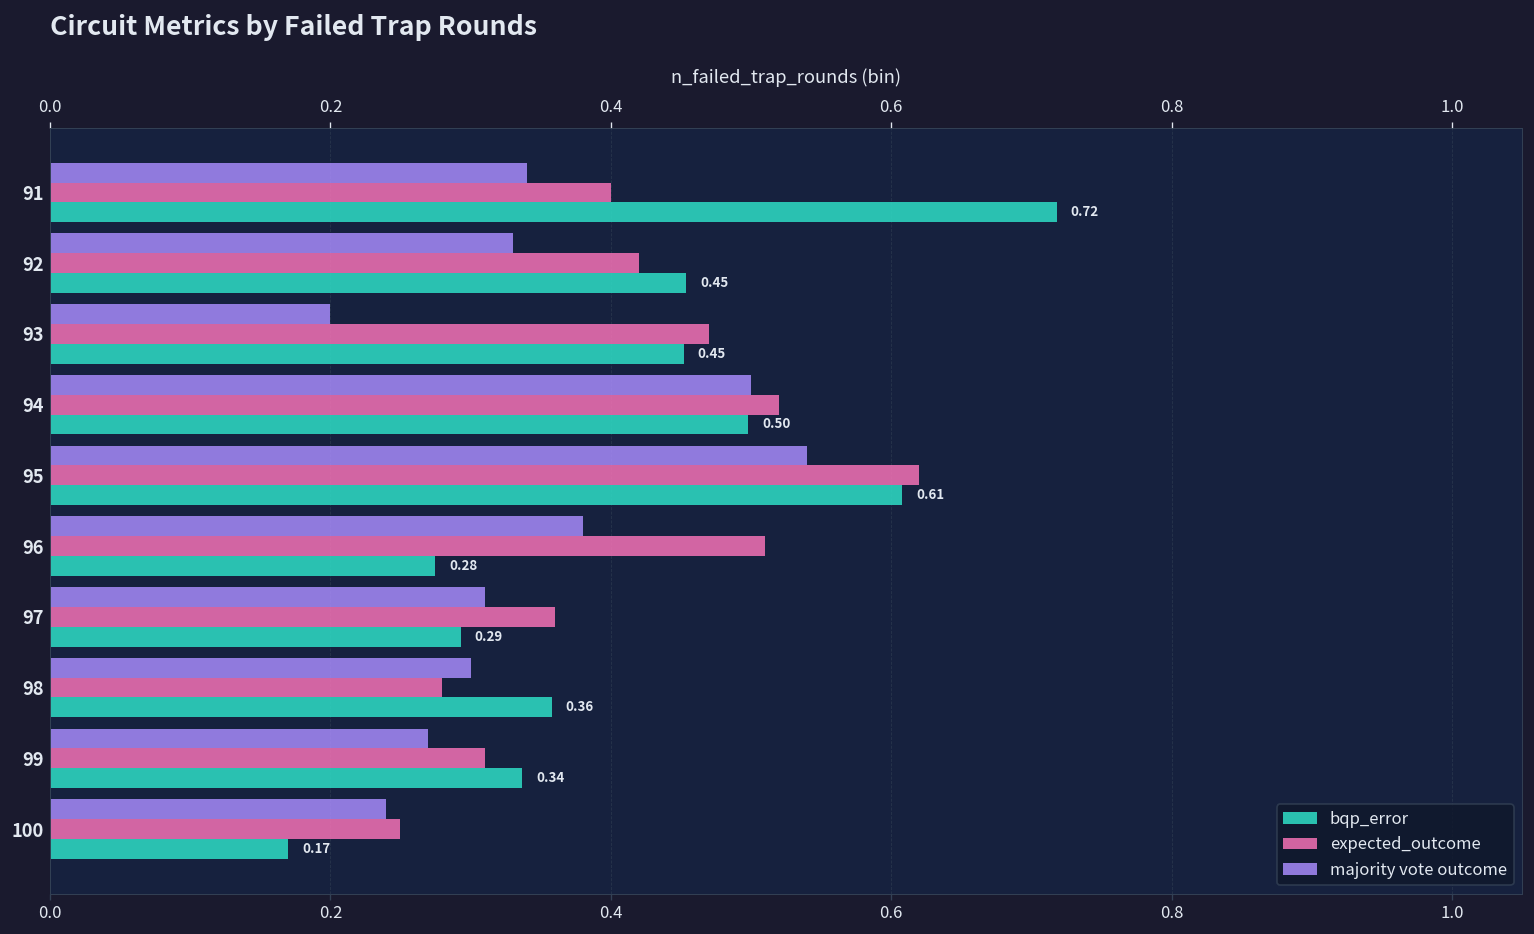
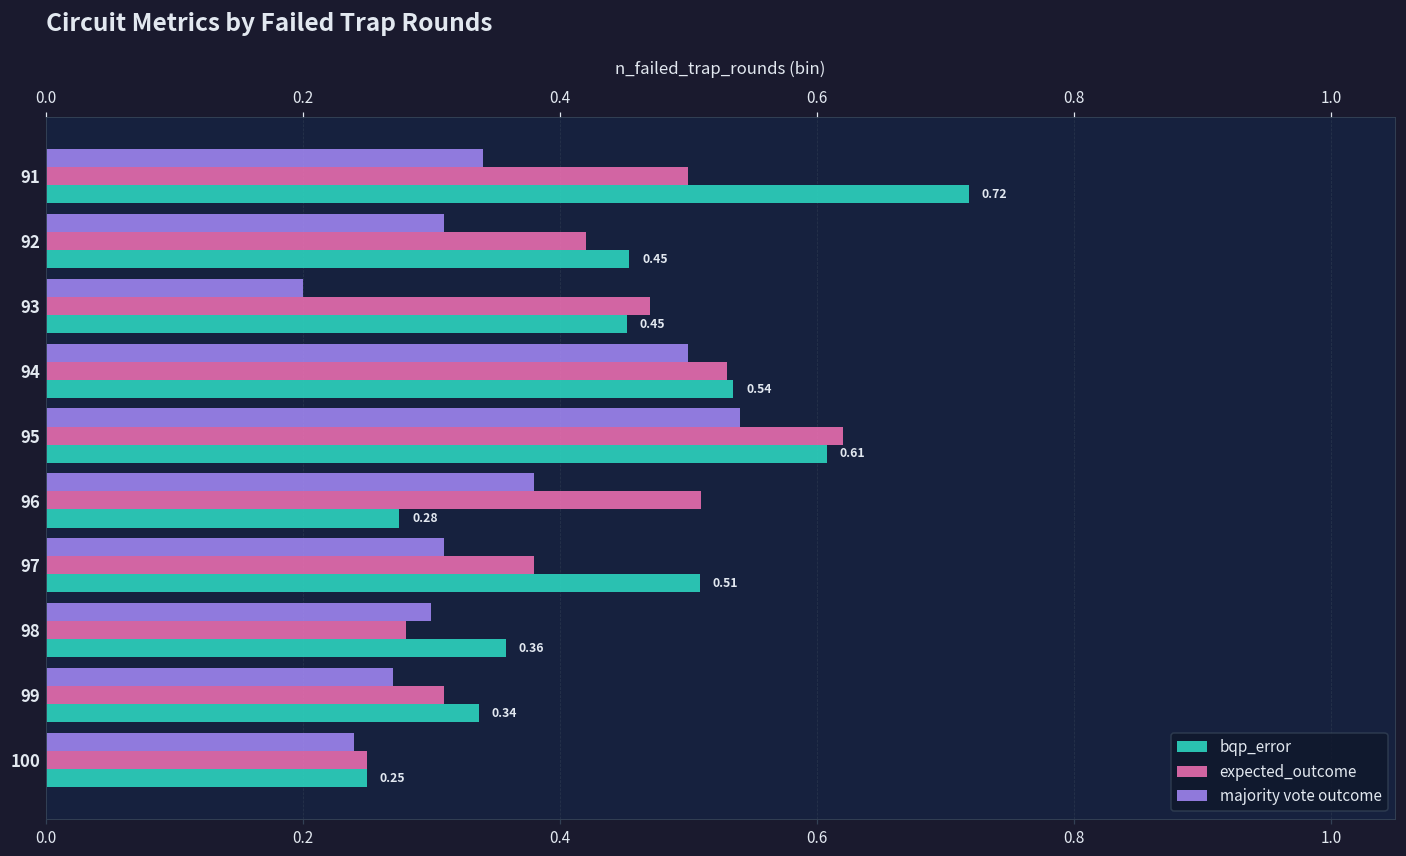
expected_outcome, 91: 0.4 -> 0.5
majority vote outcome, 92: 0.33 -> 0.31
expected_outcome, 94: 0.52 -> 0.53
bqp_error, 94: 0.50 -> 0.54
expected_outcome, 97: 0.36 -> 0.38
bqp_error, 97: 0.29 -> 0.51
bqp_error, 100: 0.17 -> 0.25
